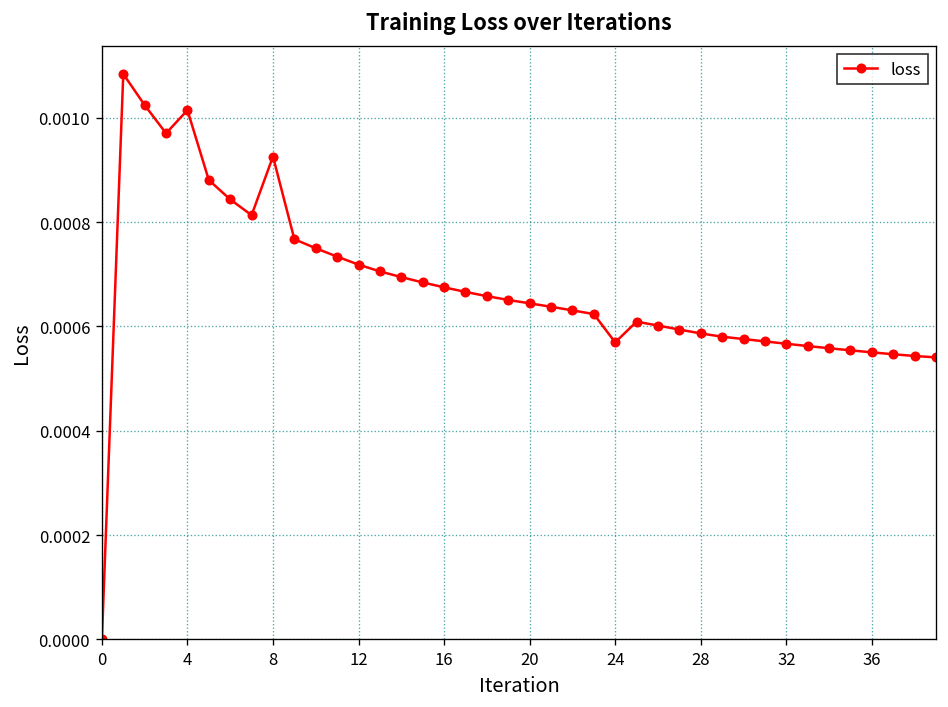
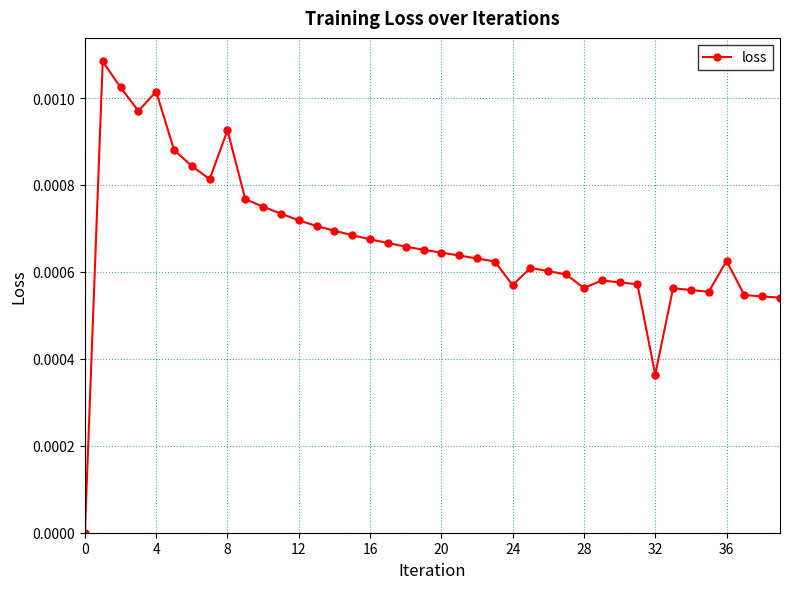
28: 0.00059 -> 0.00056
32: 0.00057 -> 0.00036
36: 0.00055 -> 0.00063
